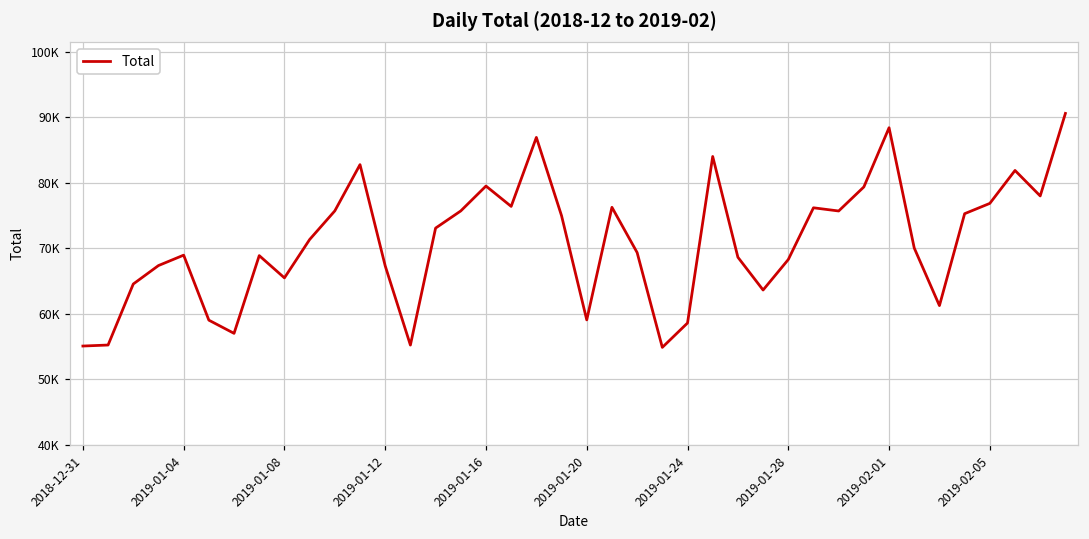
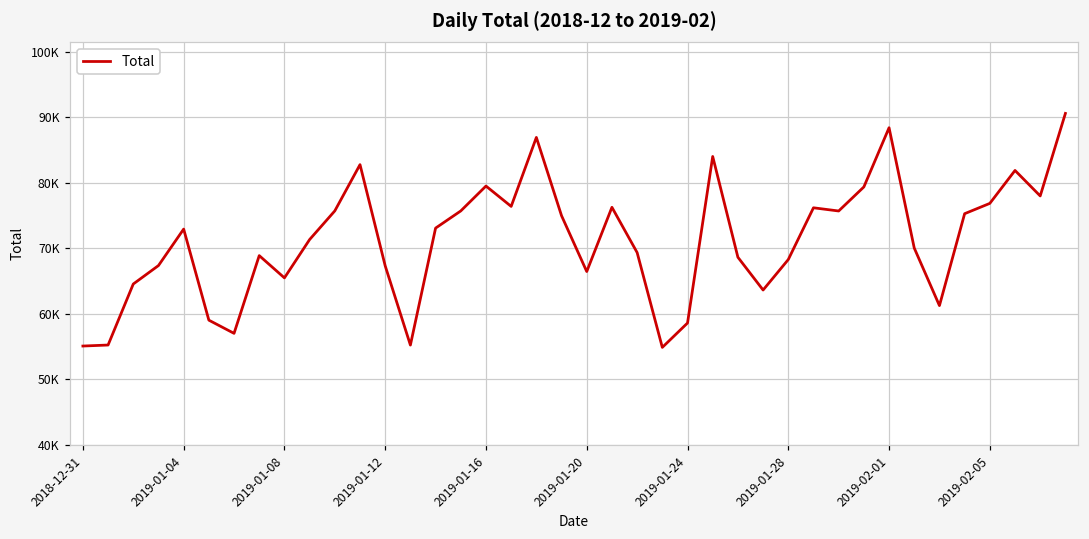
2019-01-04: 69000 -> 73000
2019-01-20: 59000 -> 66000
